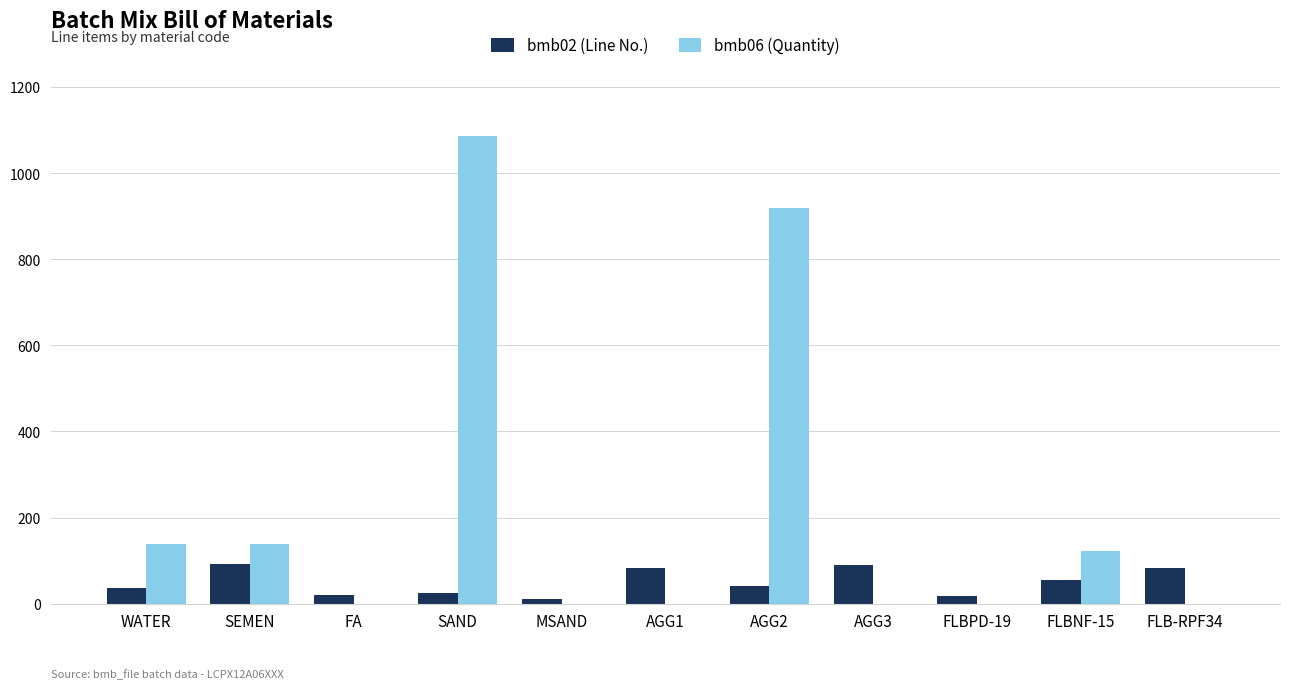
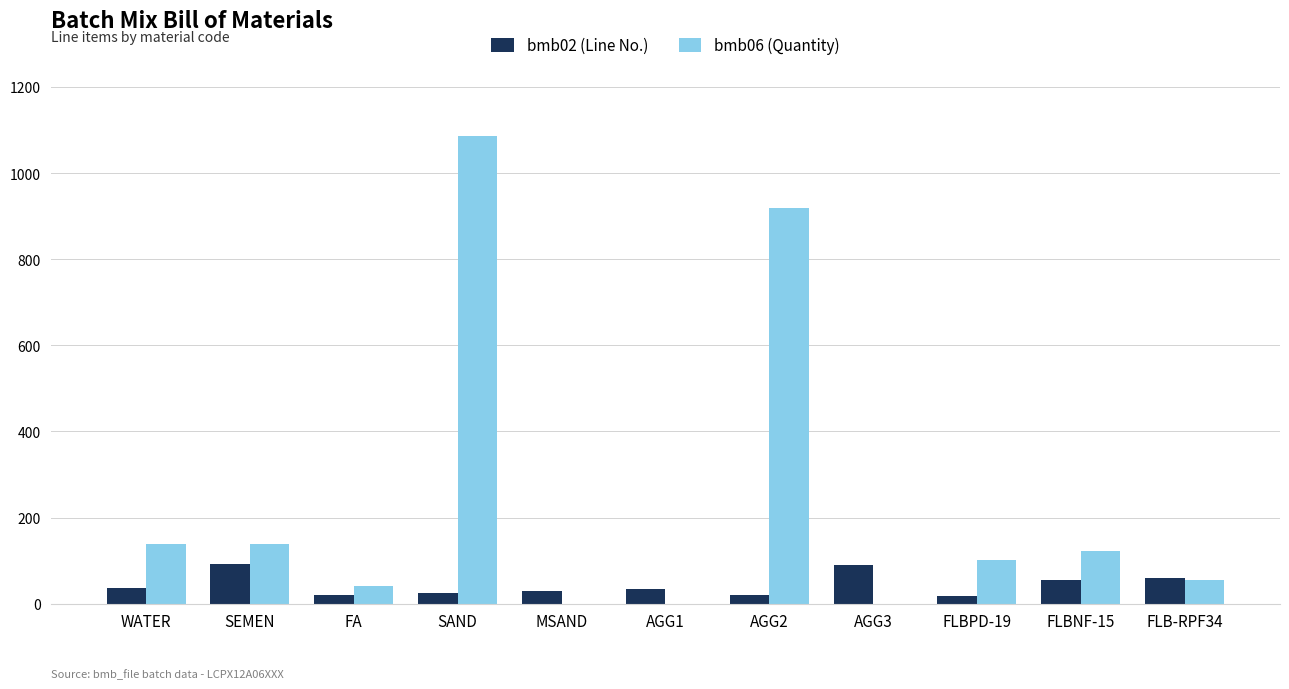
bmb06 (Quantity), FA: 0 -> 40
bmb02 (Line No.), MSAND: 10 -> 30
bmb02 (Line No.), AGG1: 80 -> 40
bmb02 (Line No.), AGG2: 40 -> 20
bmb06 (Quantity), FLBPD-19: 0 -> 100
bmb02 (Line No.), FLB-RPF34: 80 -> 60
bmb06 (Quantity), FLB-RPF34: 0 -> 50
